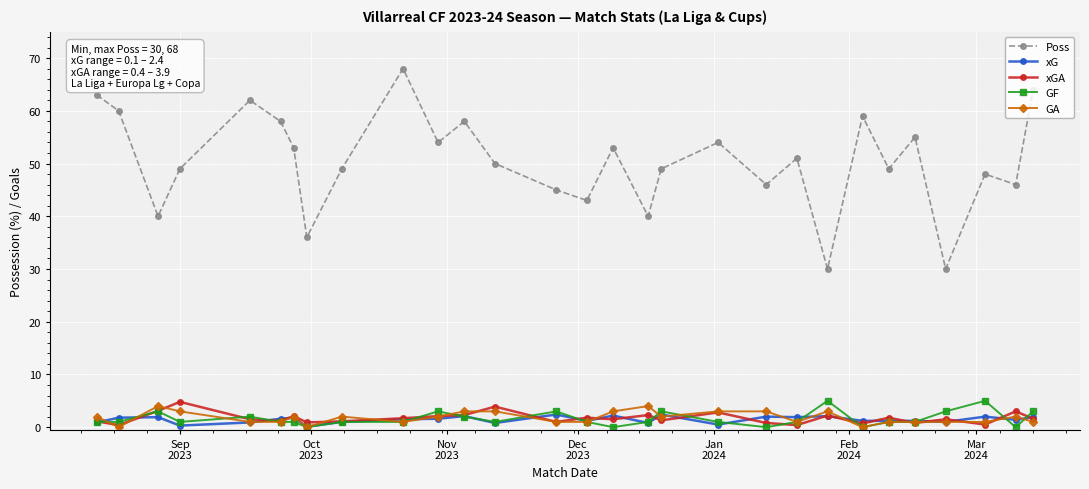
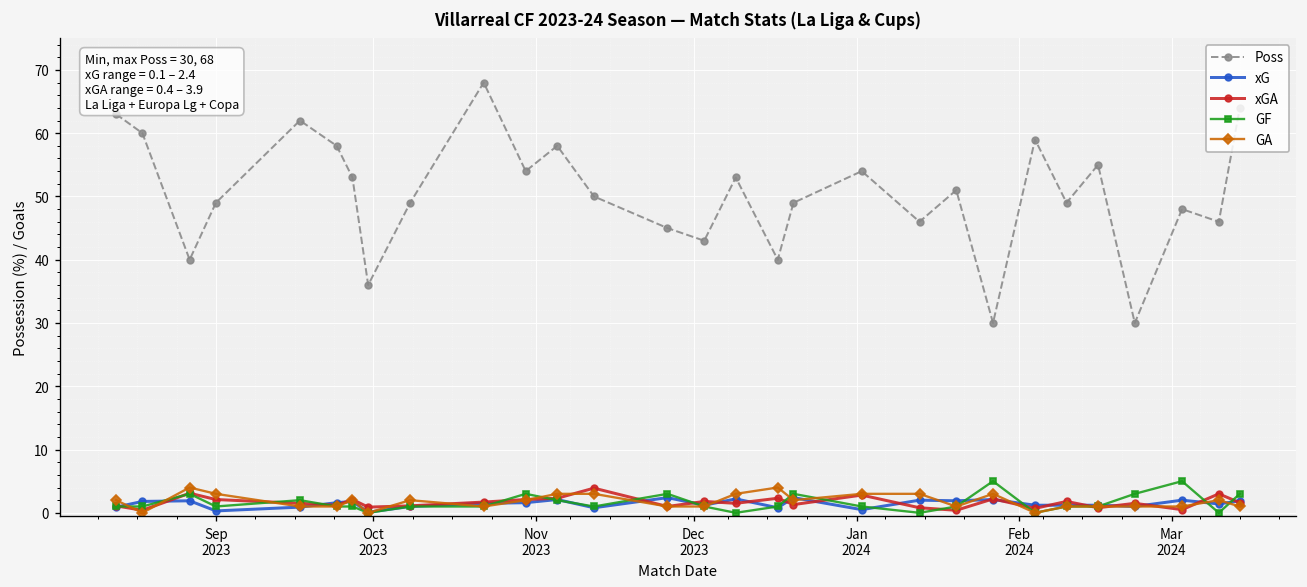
xGA, Sep 2023: 5 -> 2
